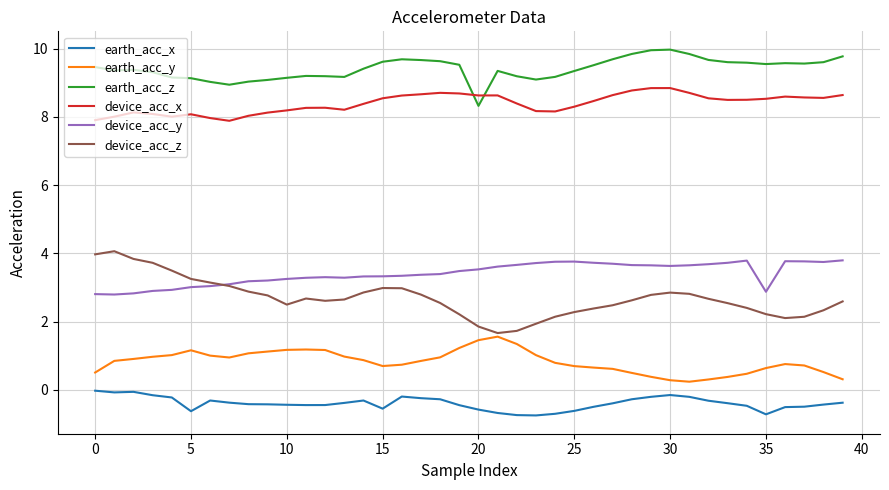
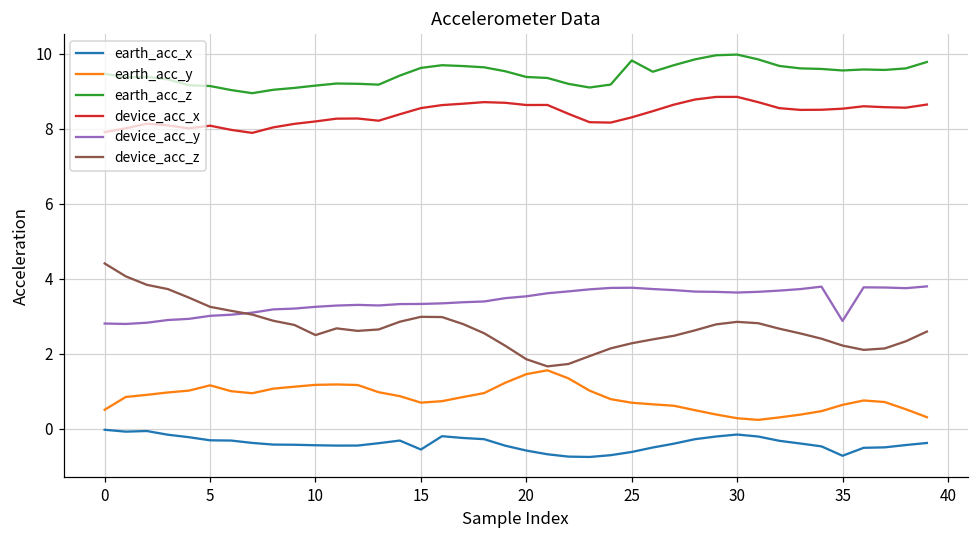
device_acc_z, 0: 4.0 -> 4.4
earth_acc_x, 5: -0.6 -> -0.3
earth_acc_z, 20: 8.3 -> 9.4
earth_acc_z, 25: 9.3 -> 9.8
